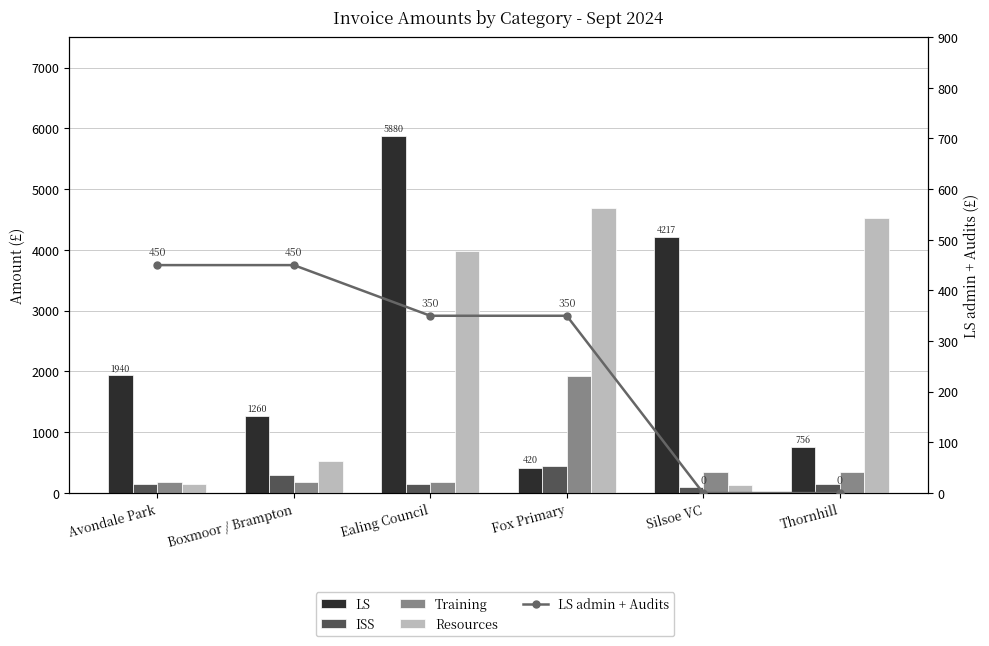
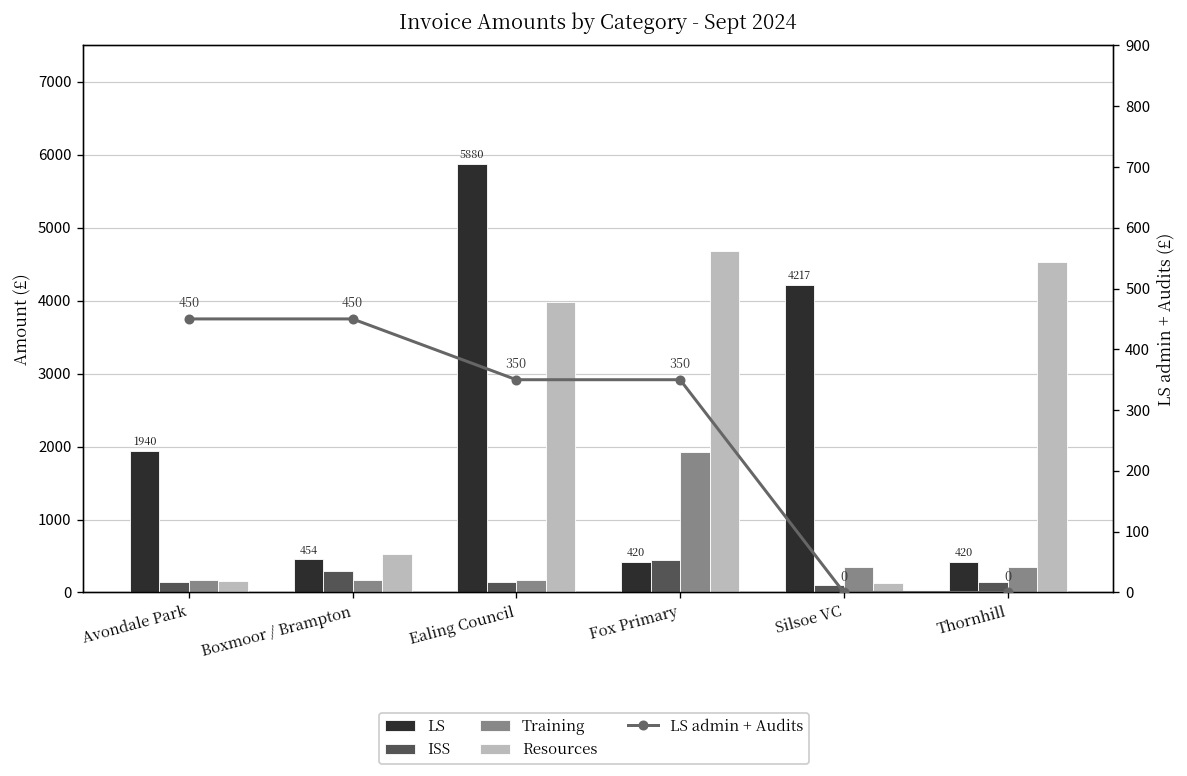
LS, Boxmoor / Brampton: 1260 -> 454
LS, Thornhill: 756 -> 420
